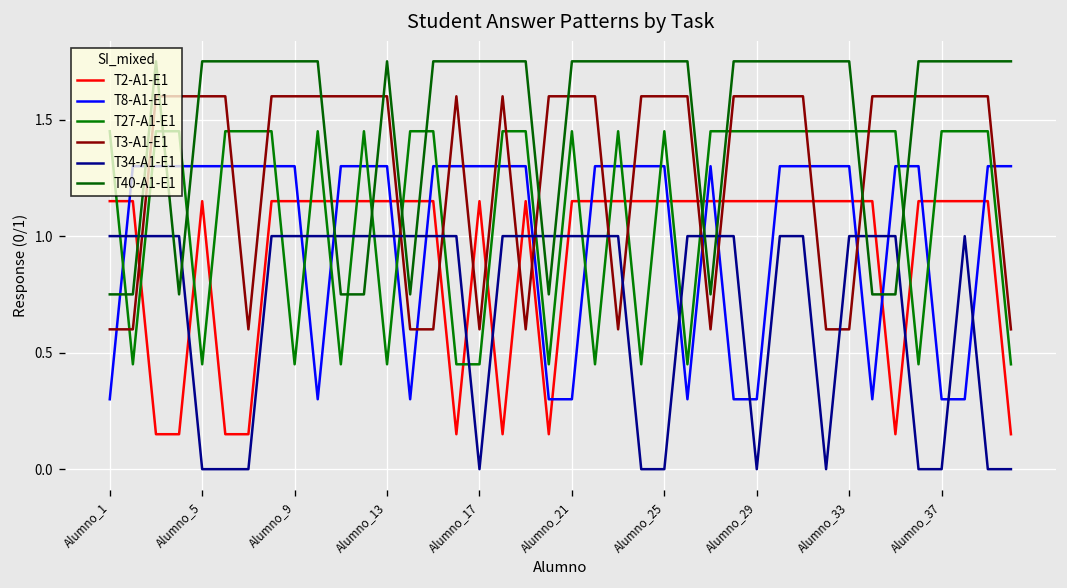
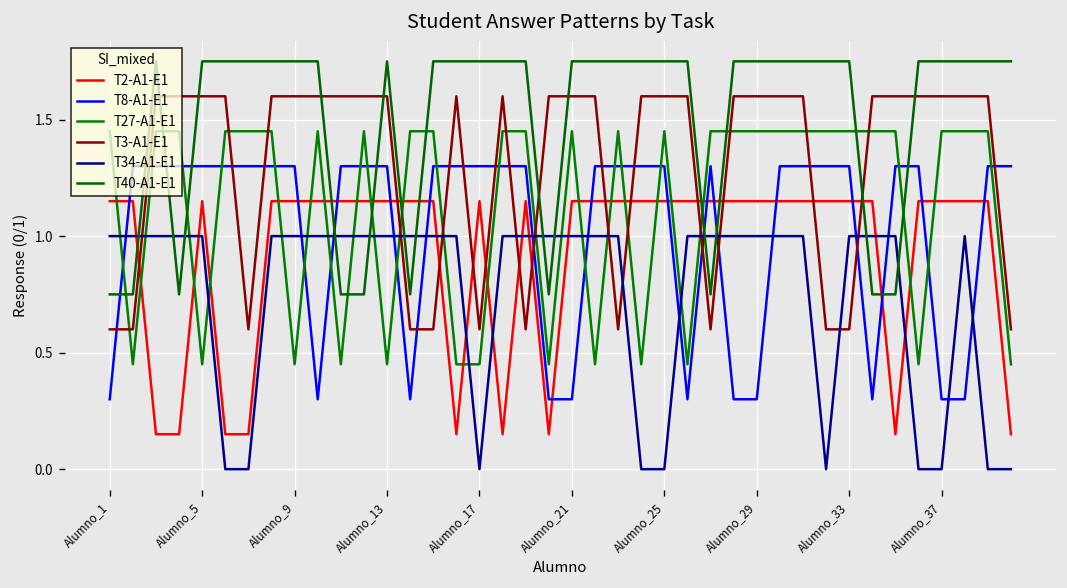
T34-A1-E1, Alumno_5: 0 -> 1
T34-A1-E1, Alumno_29: 0 -> 1
